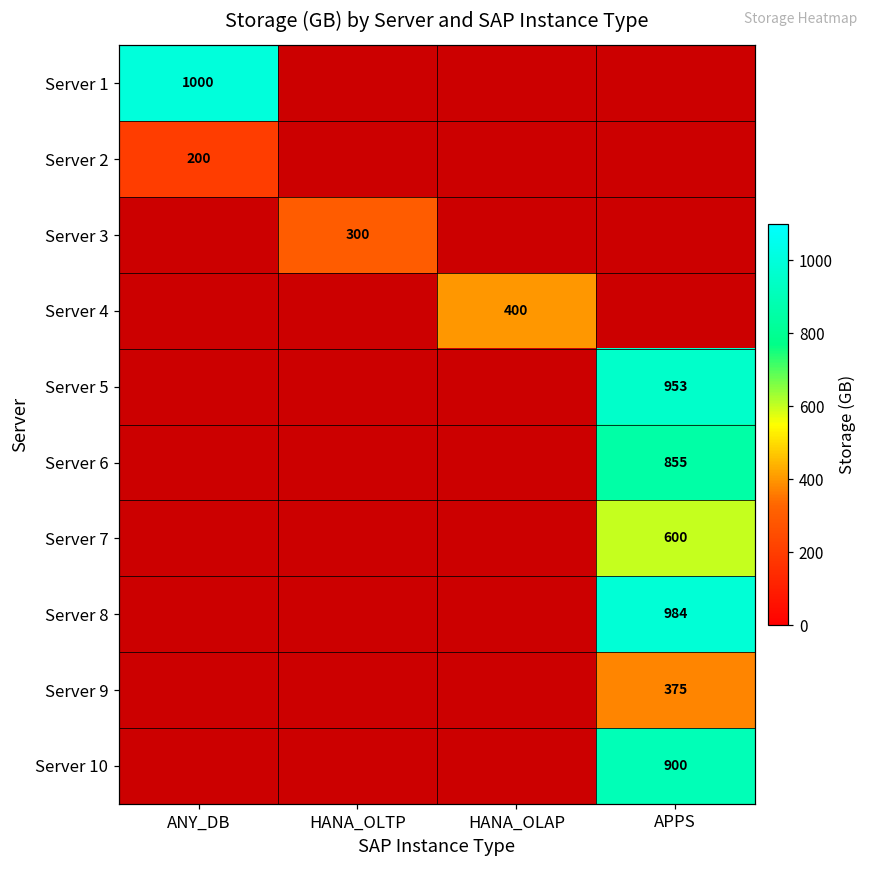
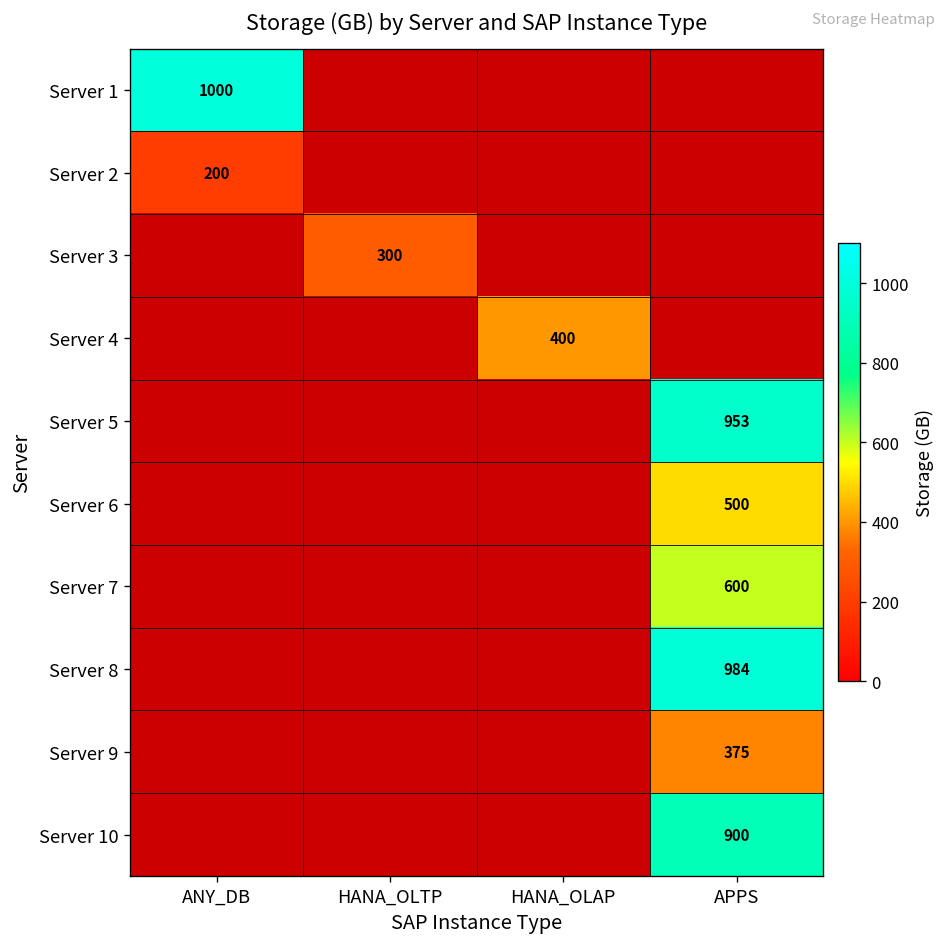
Server 6, APPS: 855 -> 500
